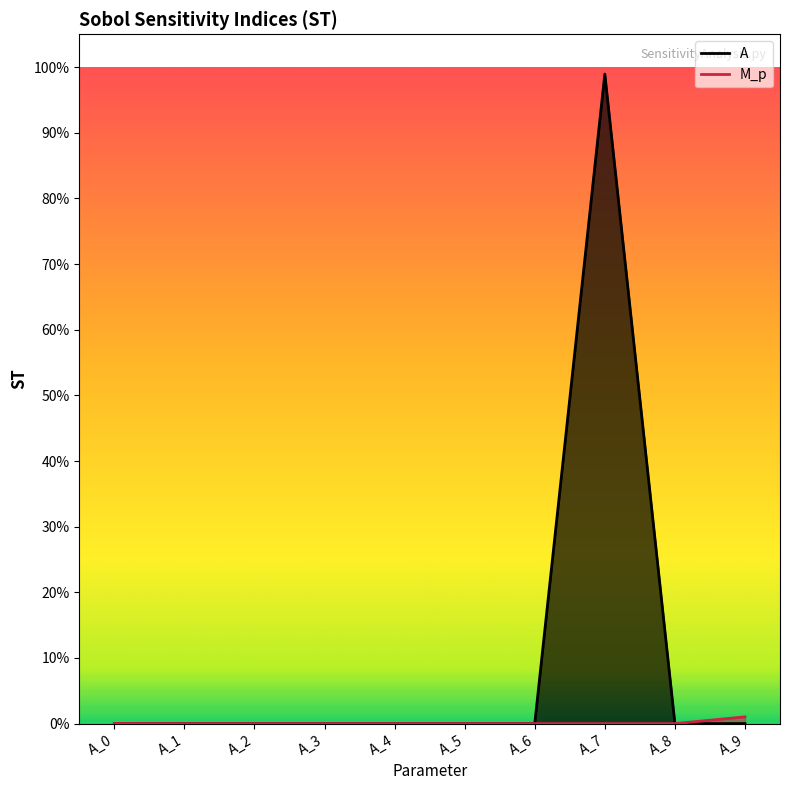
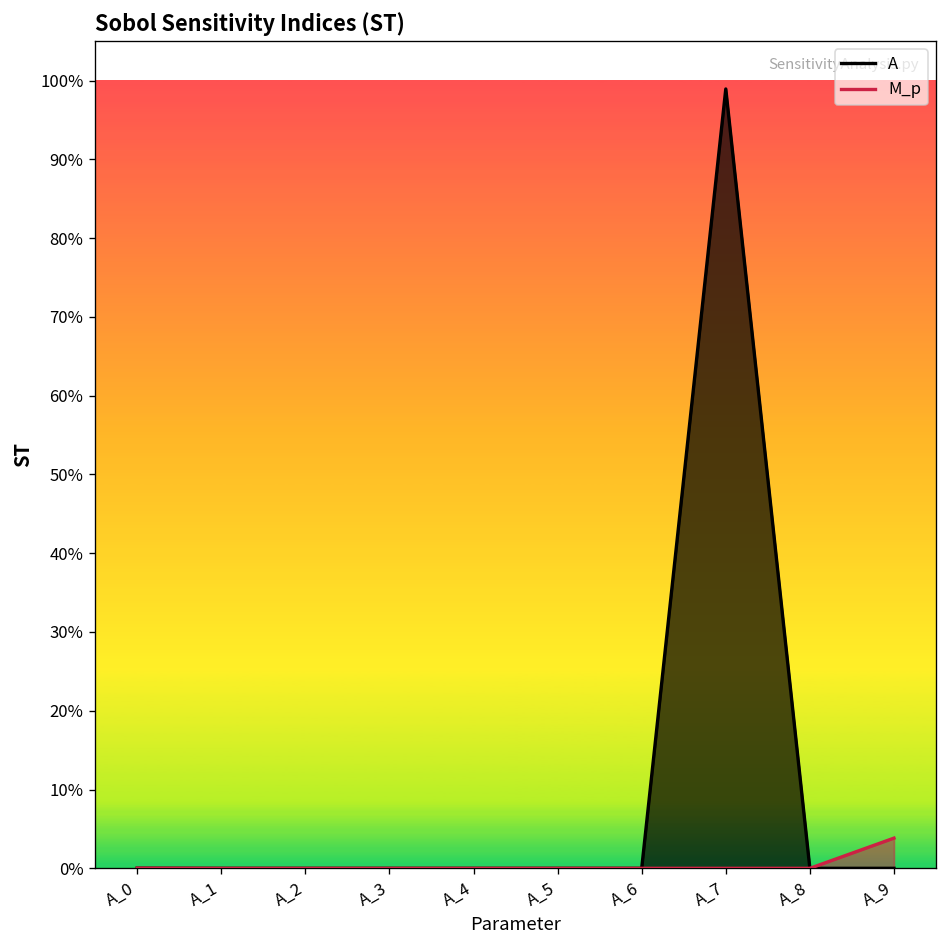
M_p, A_9: 1% -> 4%
